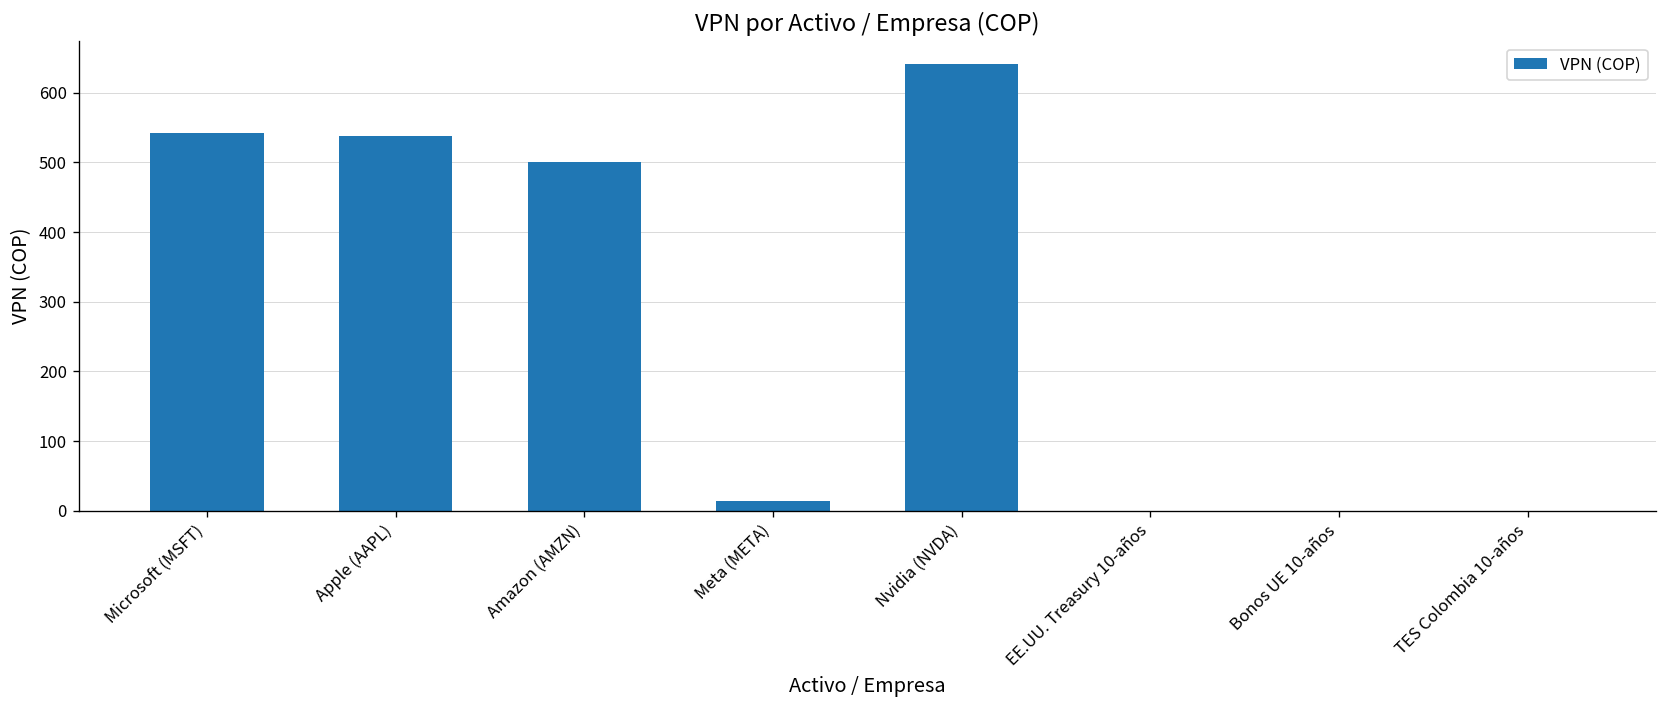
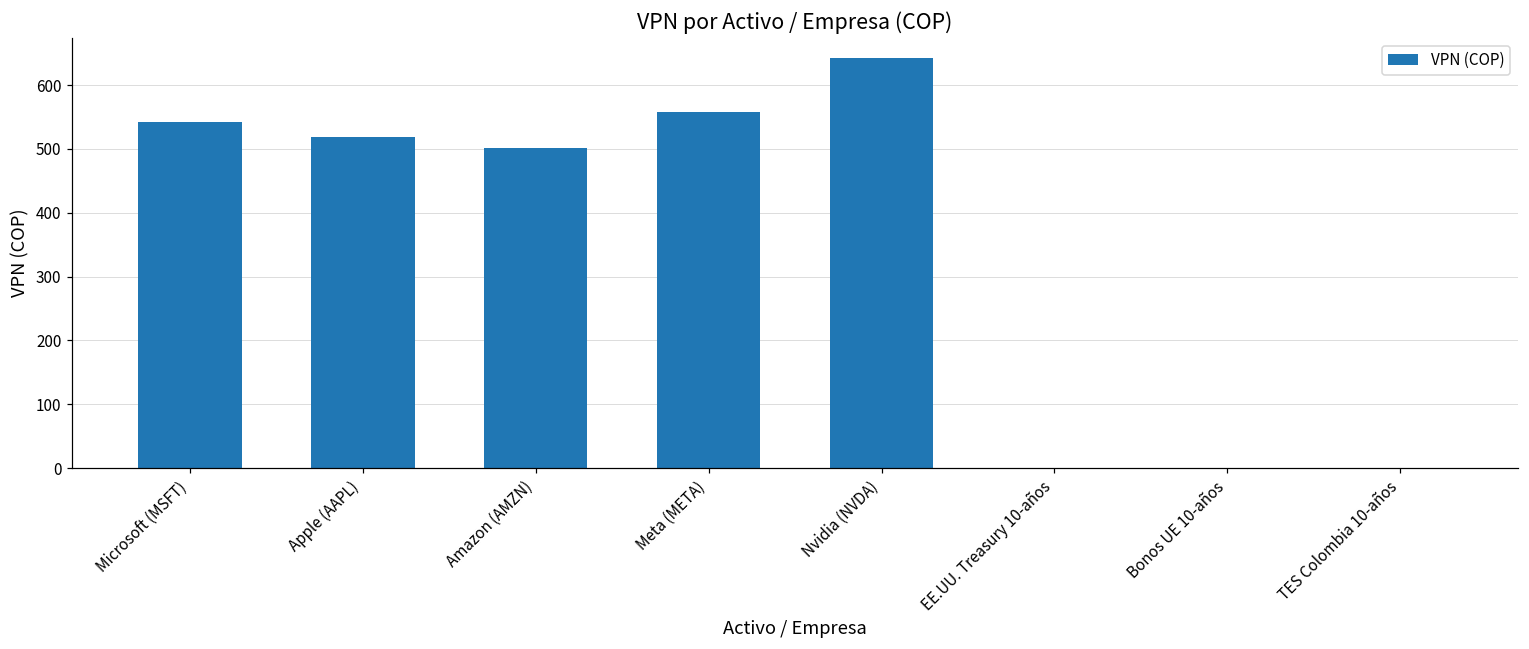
Apple (AAPL): 540 -> 520
Meta (META): 10 -> 560
